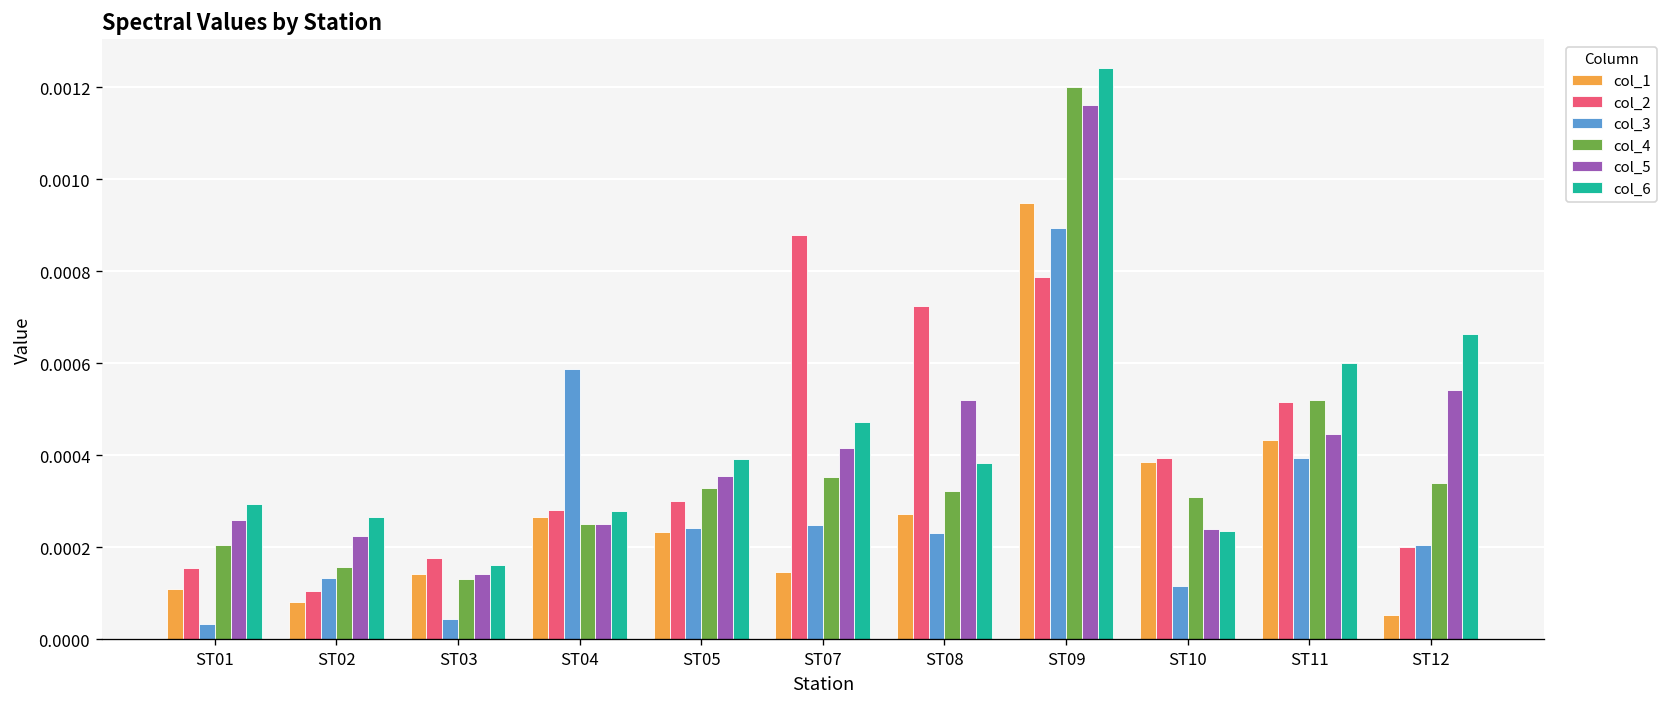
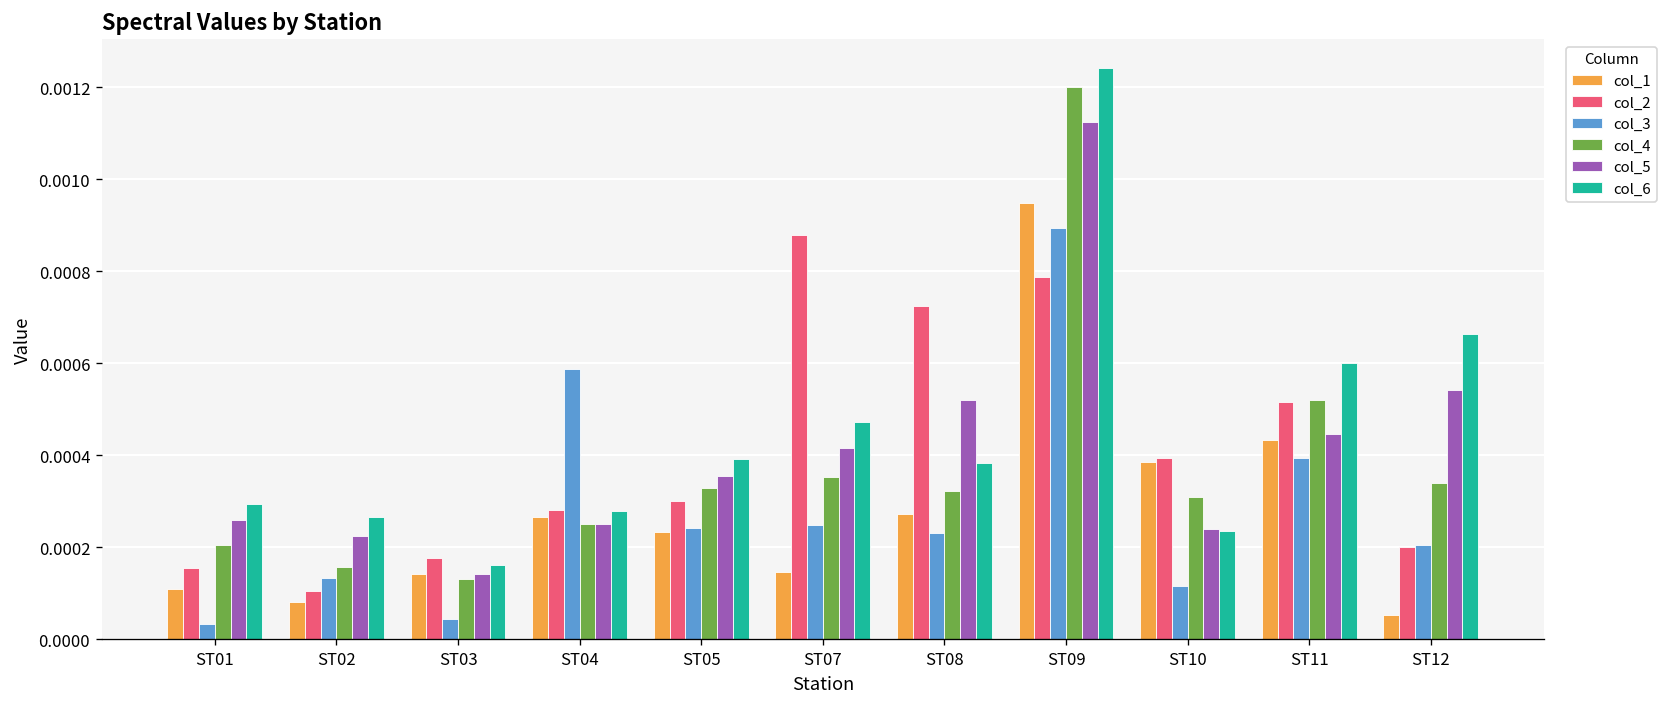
col_5, ST09: 0.00116 -> 0.00112
